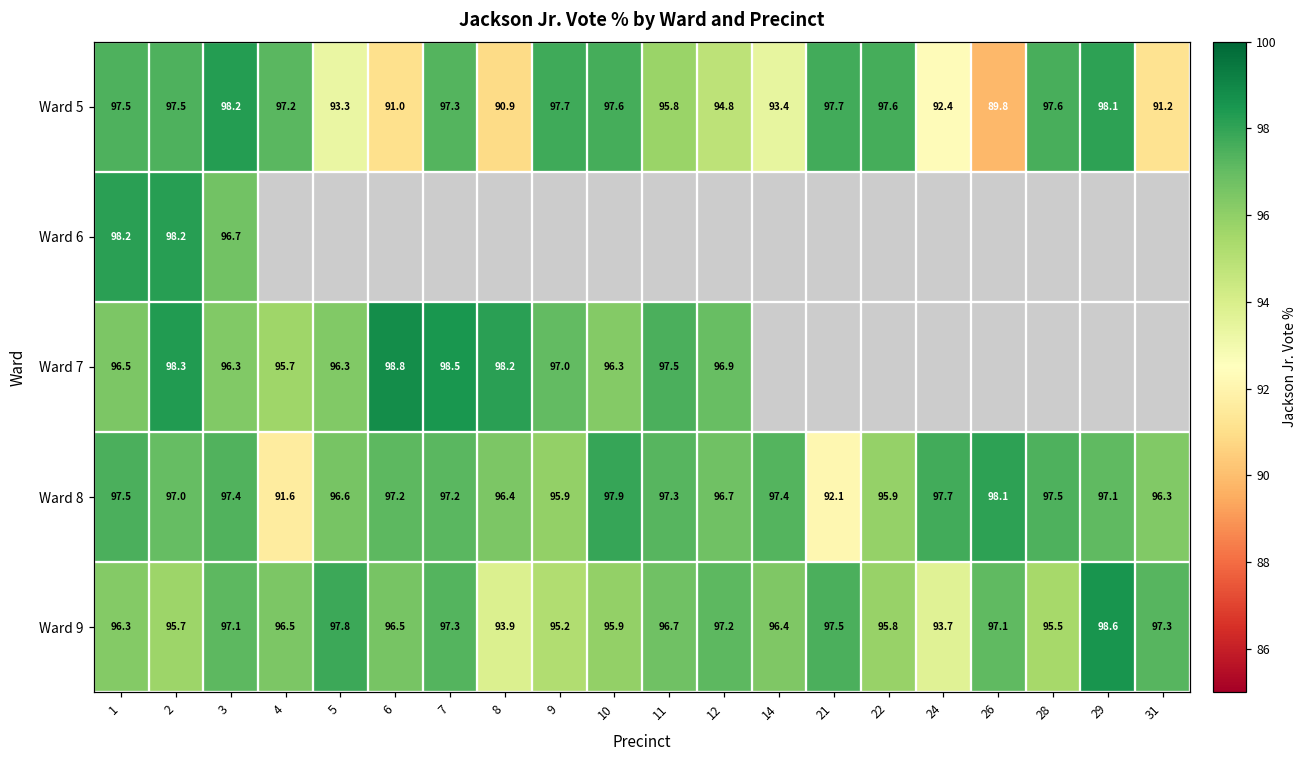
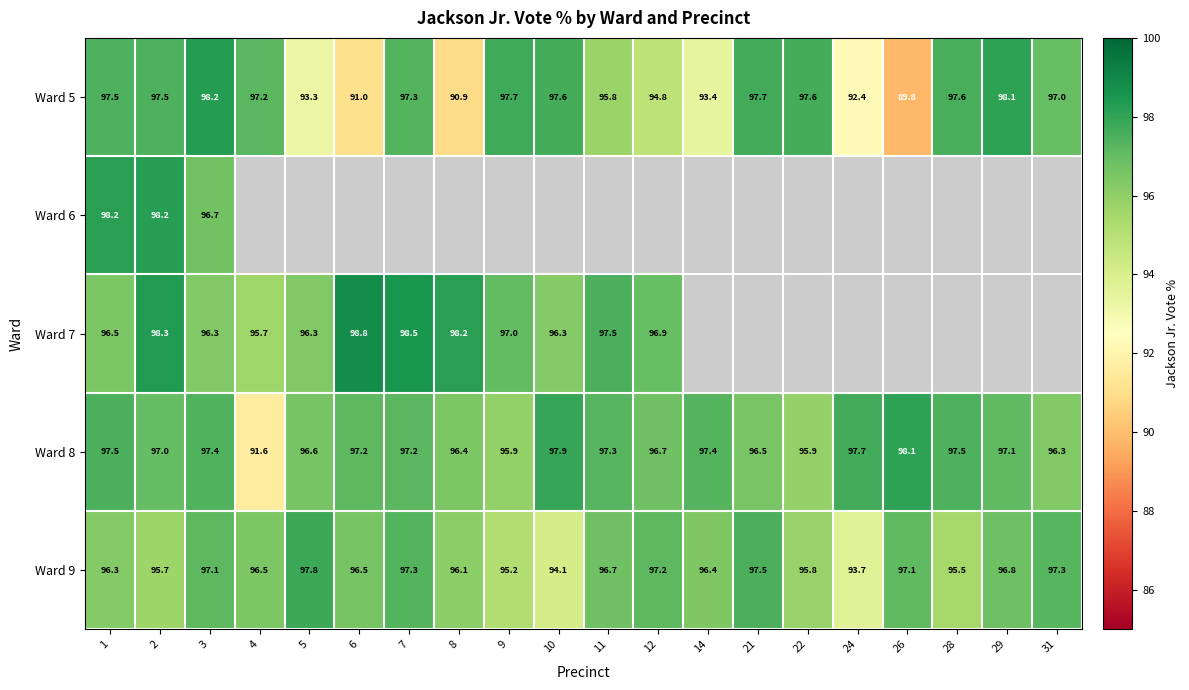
Ward 5, 31: 91.2 -> 97.0
Ward 8, 21: 92.1 -> 96.5
Ward 9, 8: 93.9 -> 96.1
Ward 9, 10: 95.9 -> 94.1
Ward 9, 29: 98.6 -> 96.8
